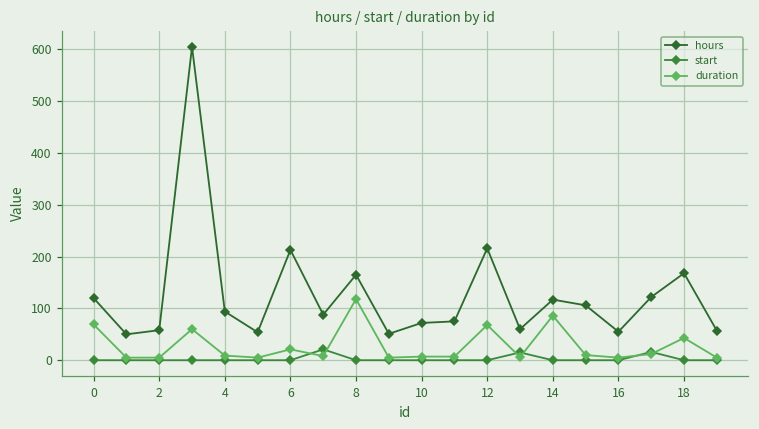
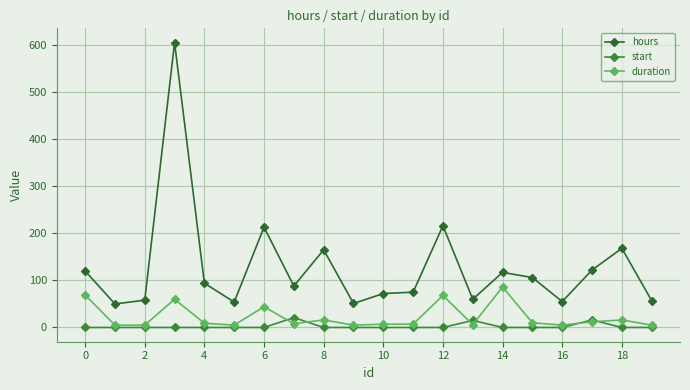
duration, 6: 20 -> 40
duration, 8: 120 -> 20
duration, 18: 40 -> 20
